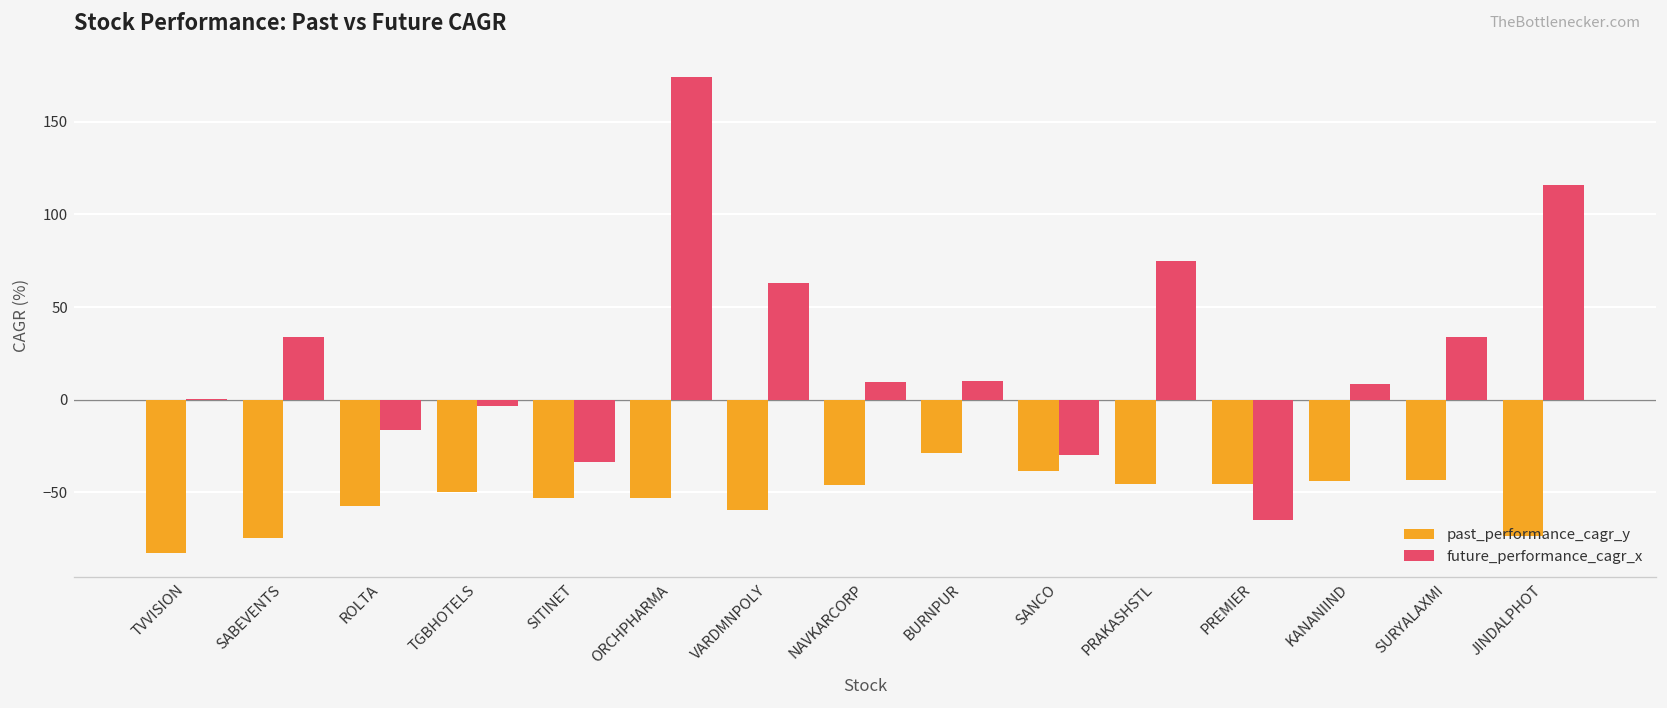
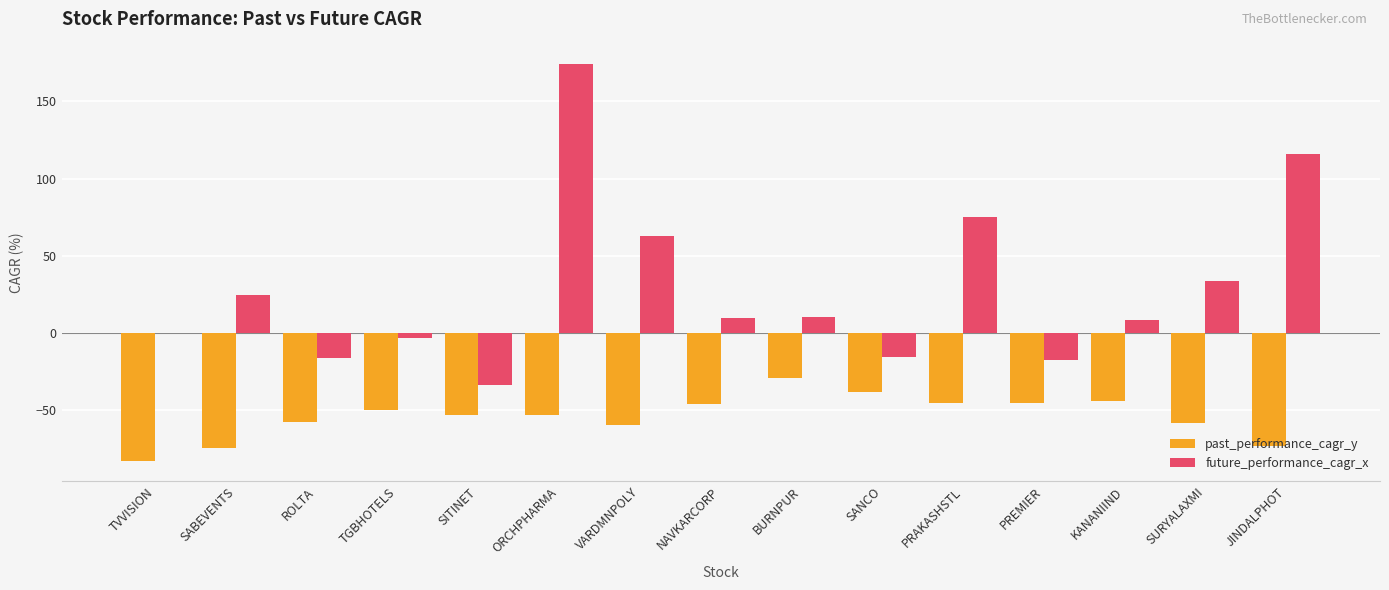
future_performance_cagr_x, SABEVENTS: 34 -> 25
future_performance_cagr_x, SANCO: -30 -> -15
future_performance_cagr_x, PREMIER: -65 -> -17
past_performance_cagr_y, SURYALAXMI: -43 -> -58
